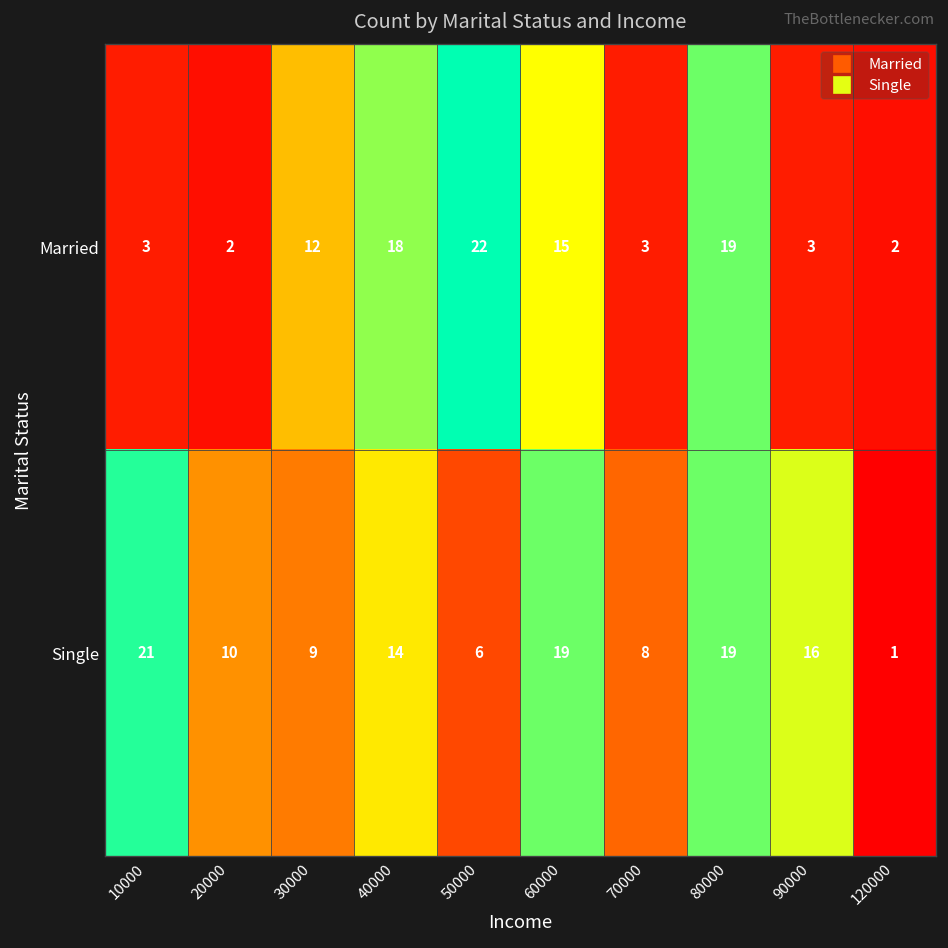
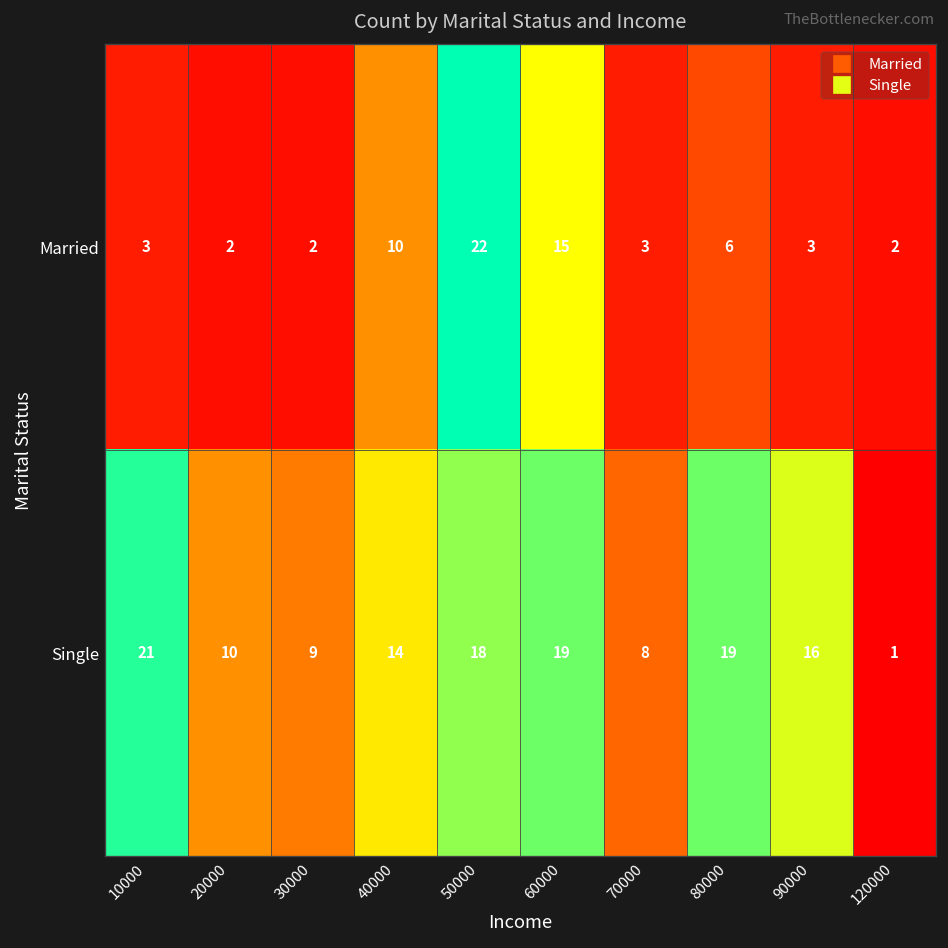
Married, 30000: 12 -> 2
Married, 40000: 18 -> 10
Married, 80000: 19 -> 6
Single, 50000: 6 -> 18
